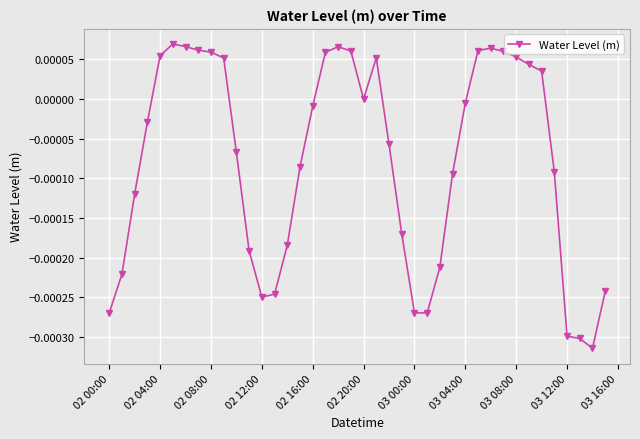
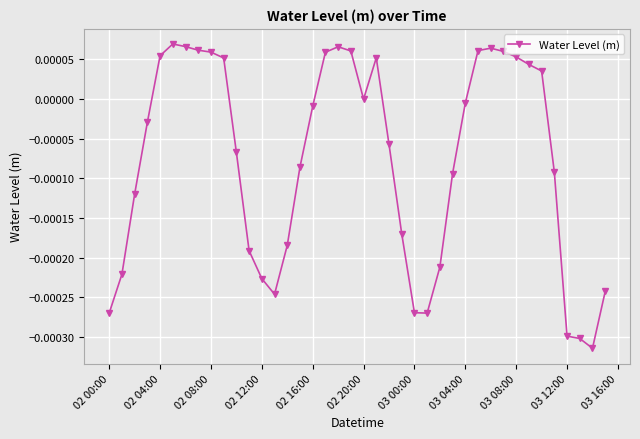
02 12:00: -0.00025 -> -0.00023
